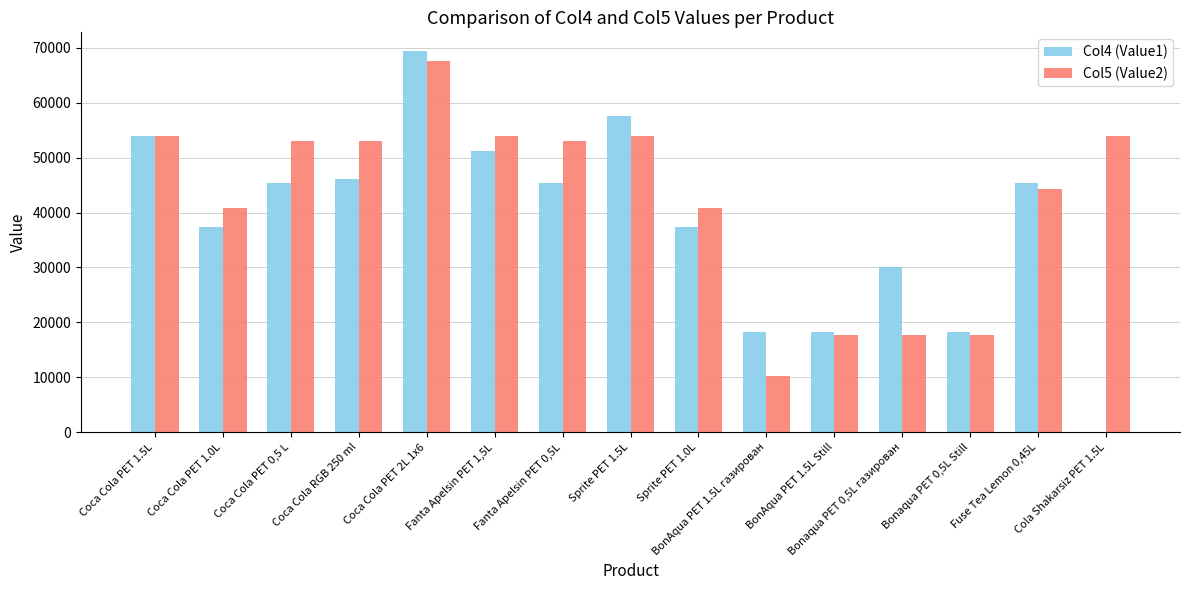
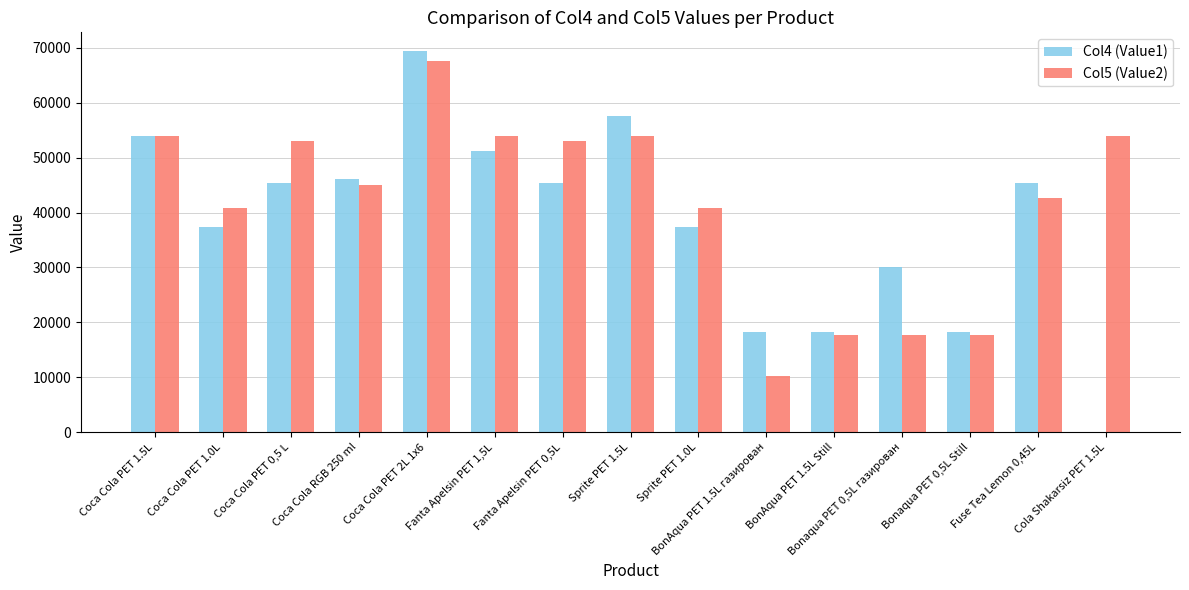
Col5 (Value2), Coca Cola RGB 250 ml: 53000 -> 45000
Col5 (Value2), Fuse Tea Lemon 0,45L: 44000 -> 43000
